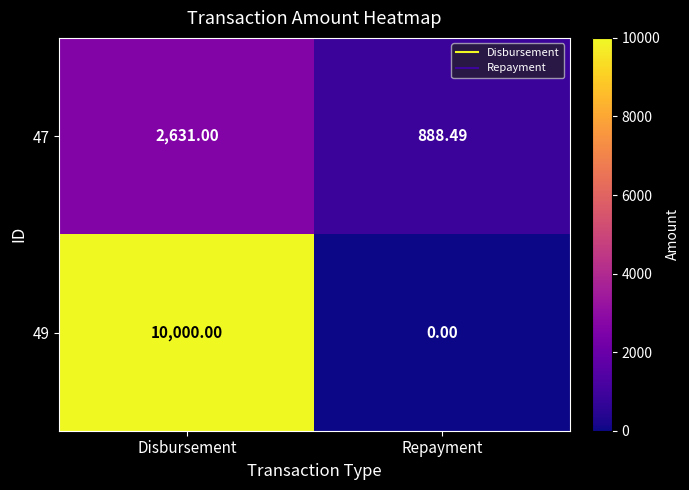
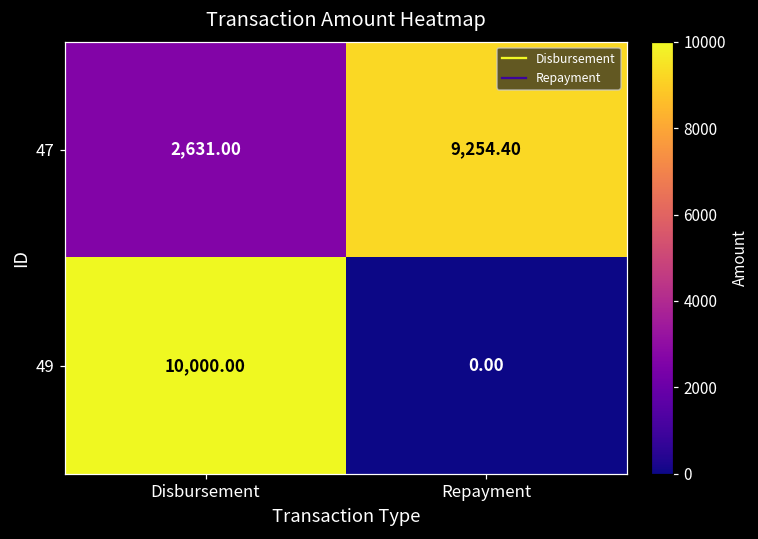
47, Repayment: 888.49 -> 9,254.40
